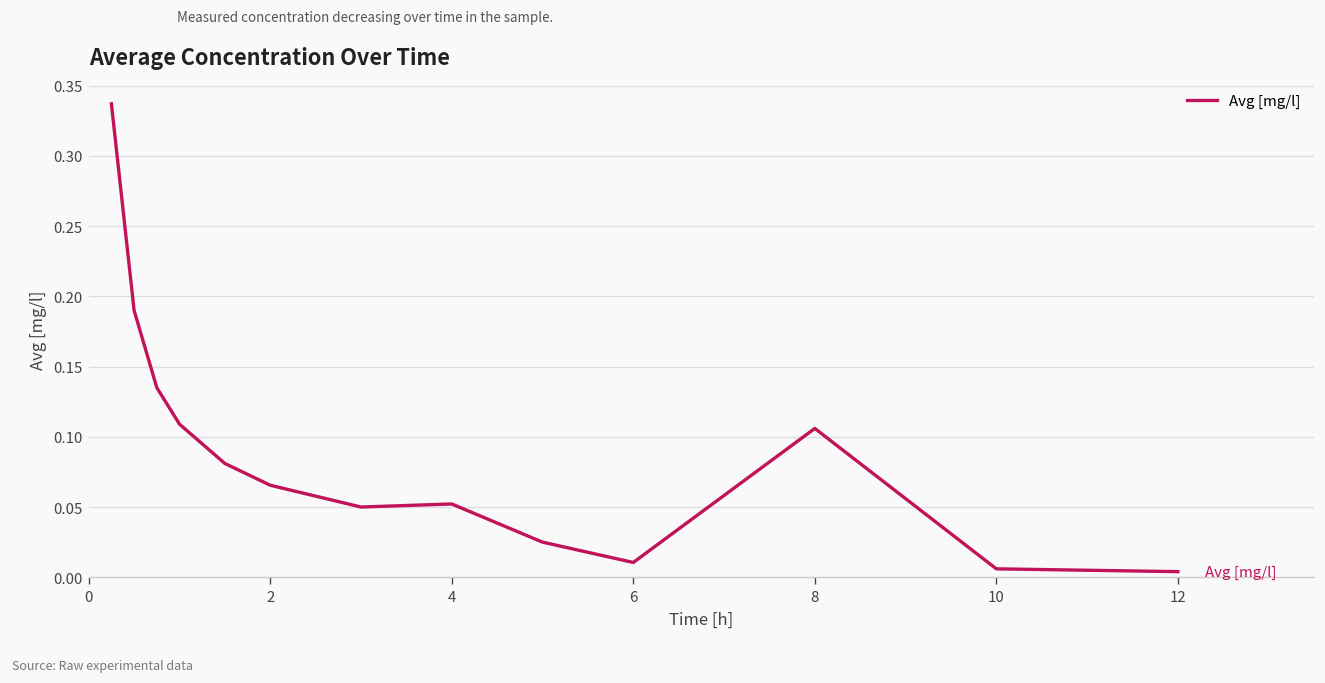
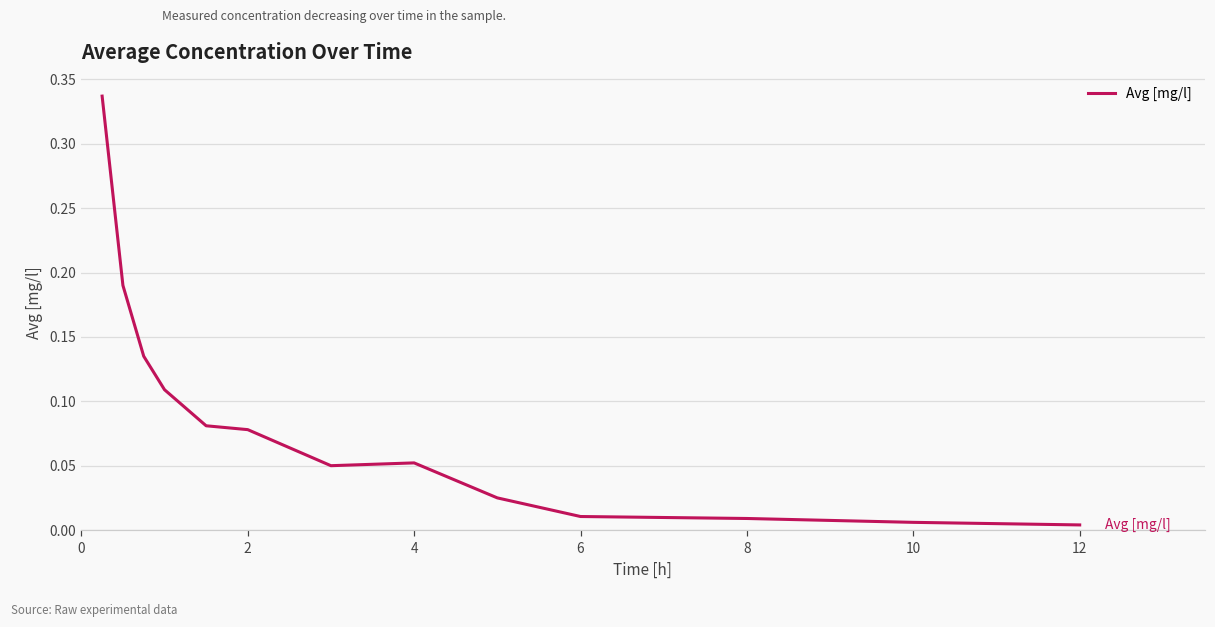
2: 0.066 -> 0.078
8: 0.106 -> 0.009
